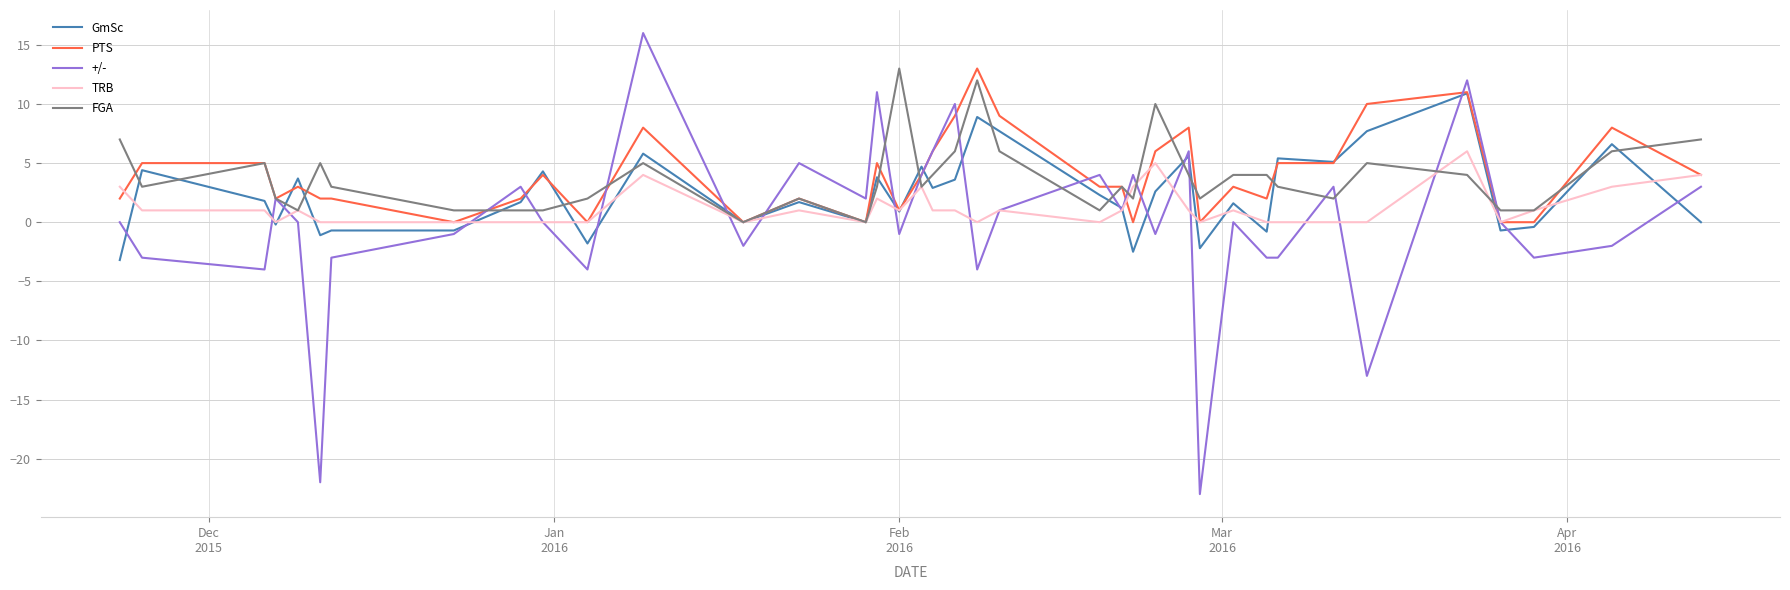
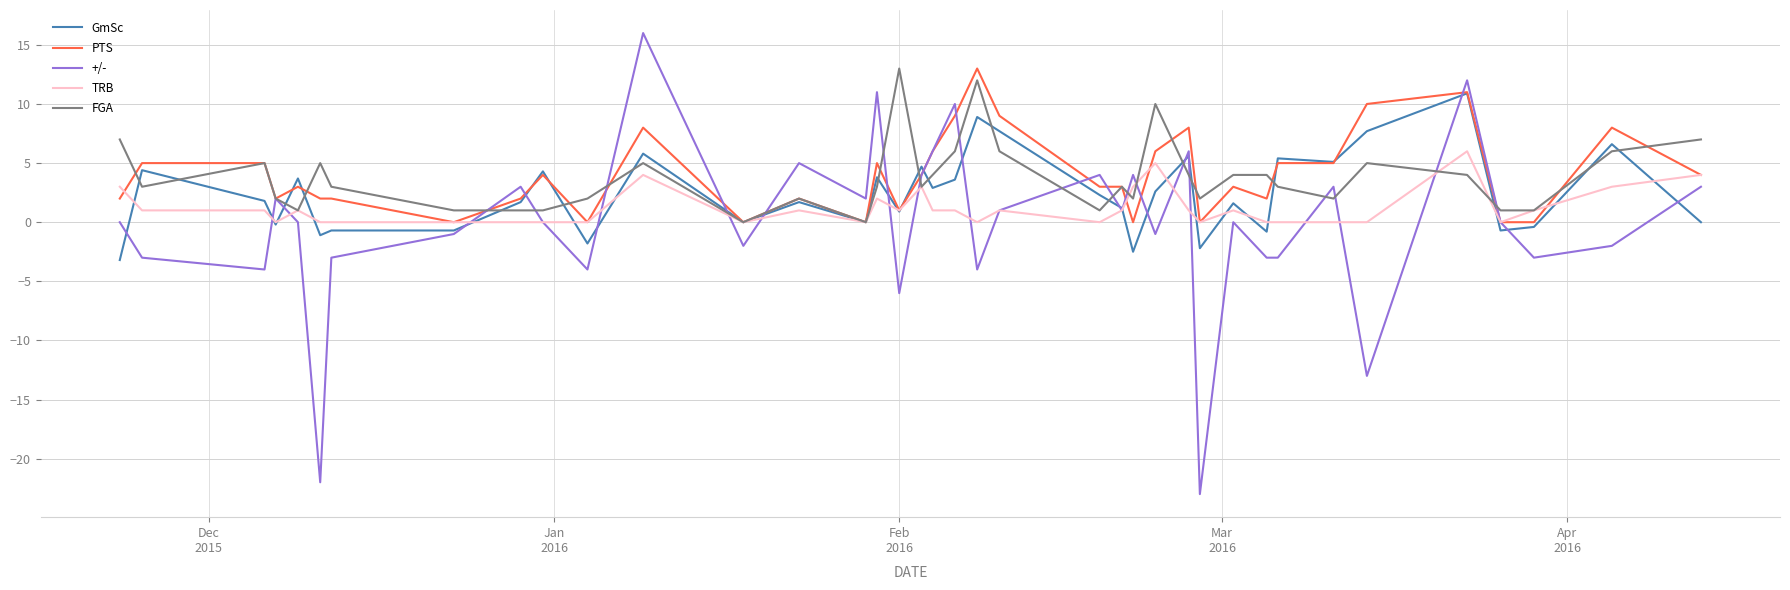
+/-, Feb 2016: -1 -> -6
